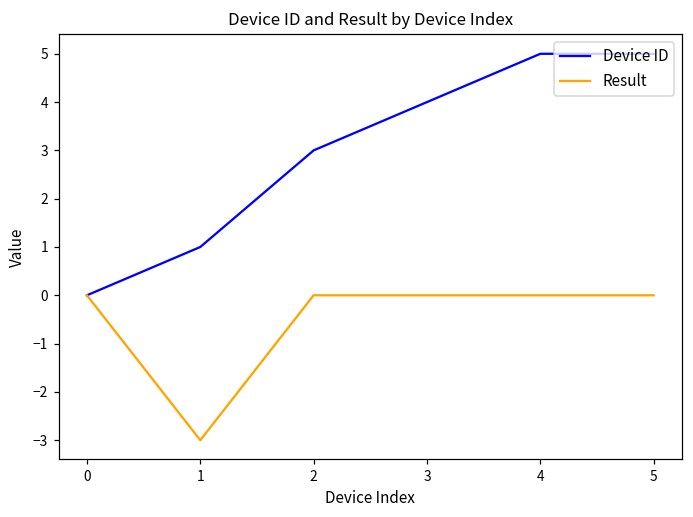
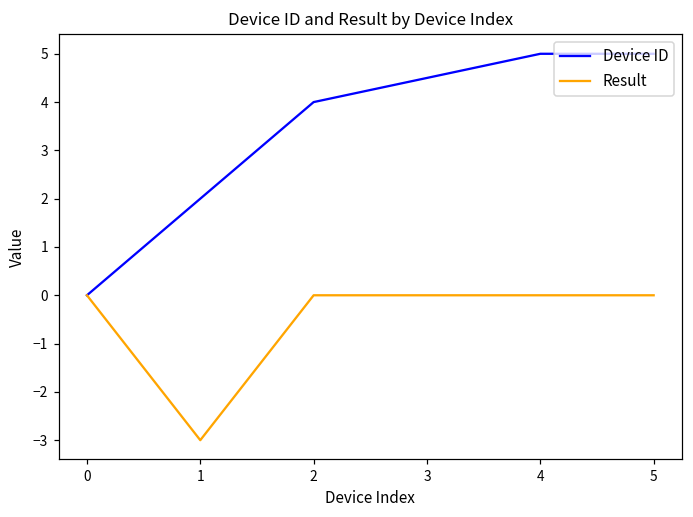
Device ID, 1: 1 -> 2
Device ID, 2: 3 -> 4
